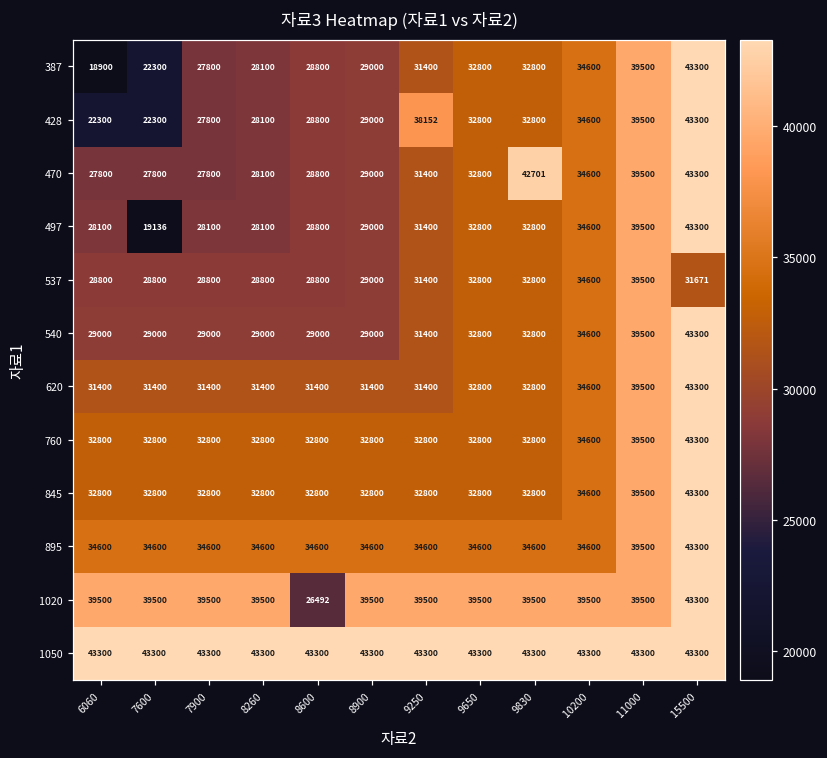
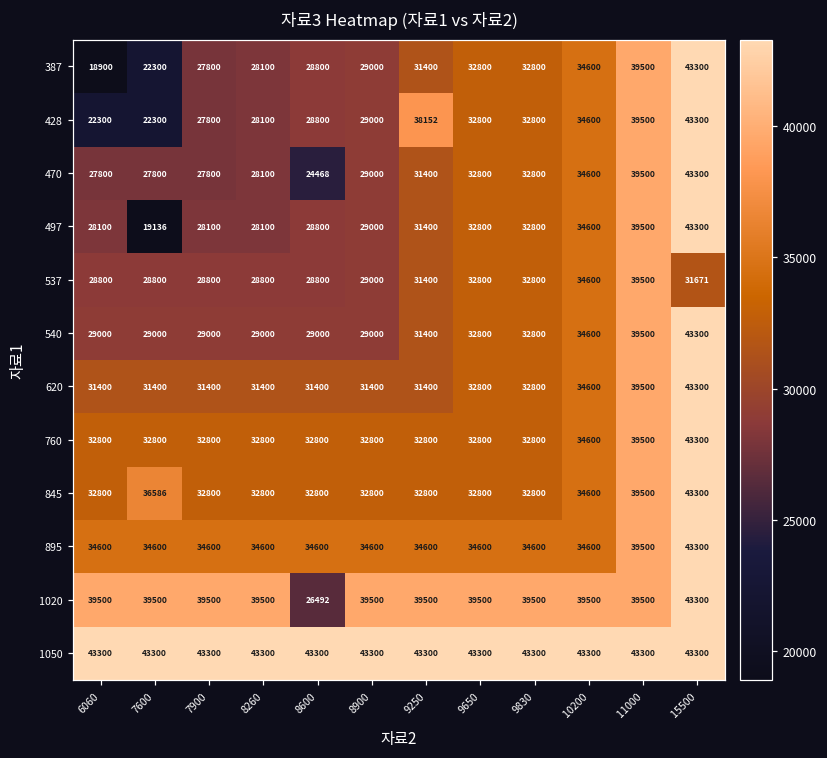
470, 8600: 28800 -> 24468
470, 9830: 42701 -> 32800
845, 7600: 32800 -> 36586
